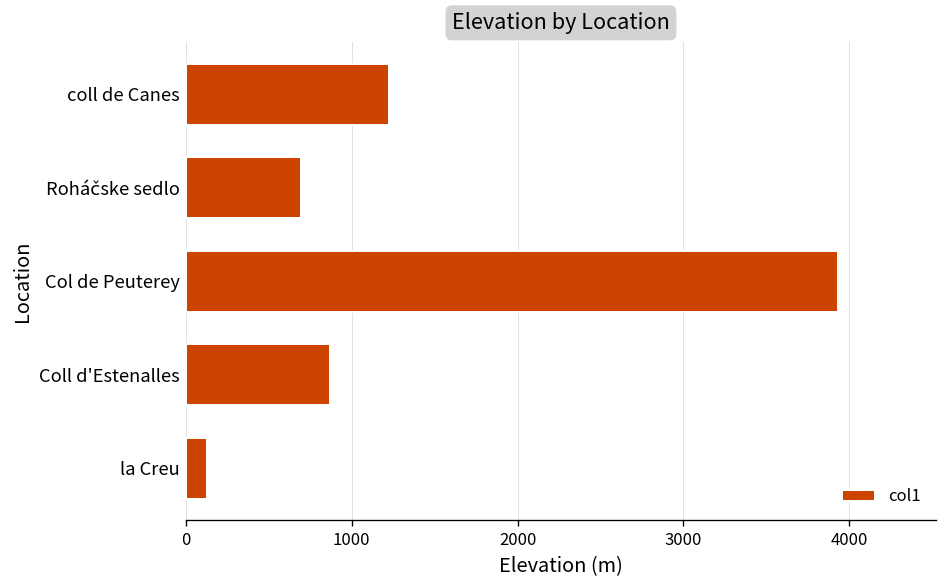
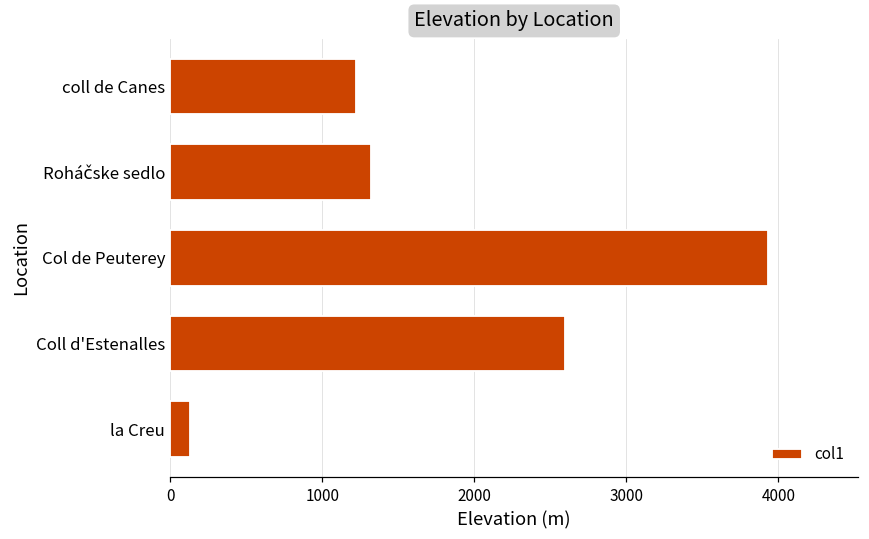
Roháčske sedlo: 690 -> 1320
Coll d'Estenalles: 870 -> 2590
